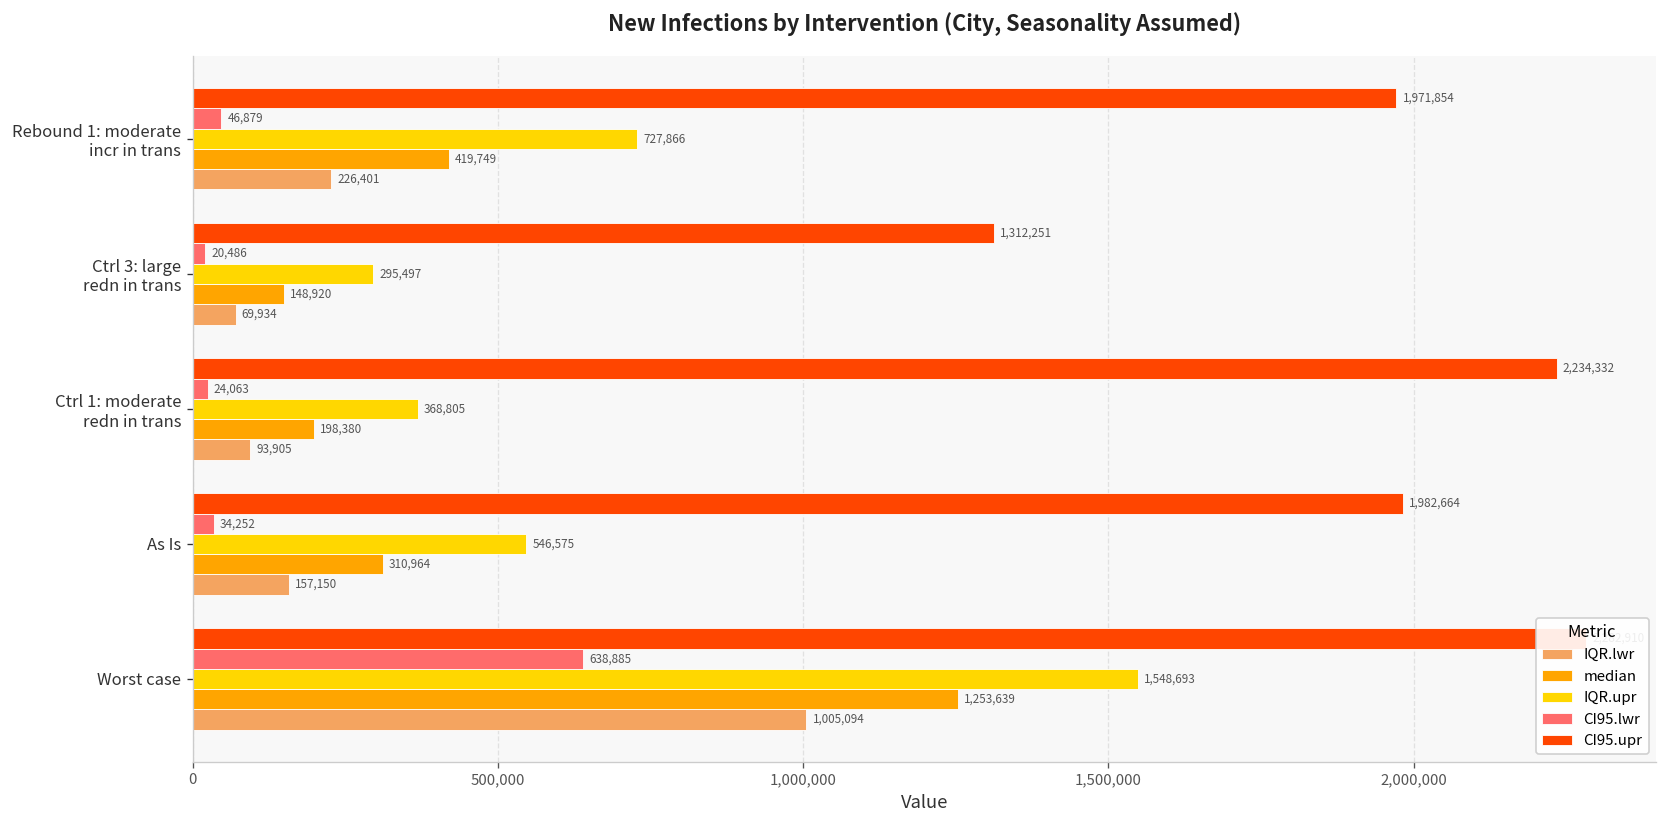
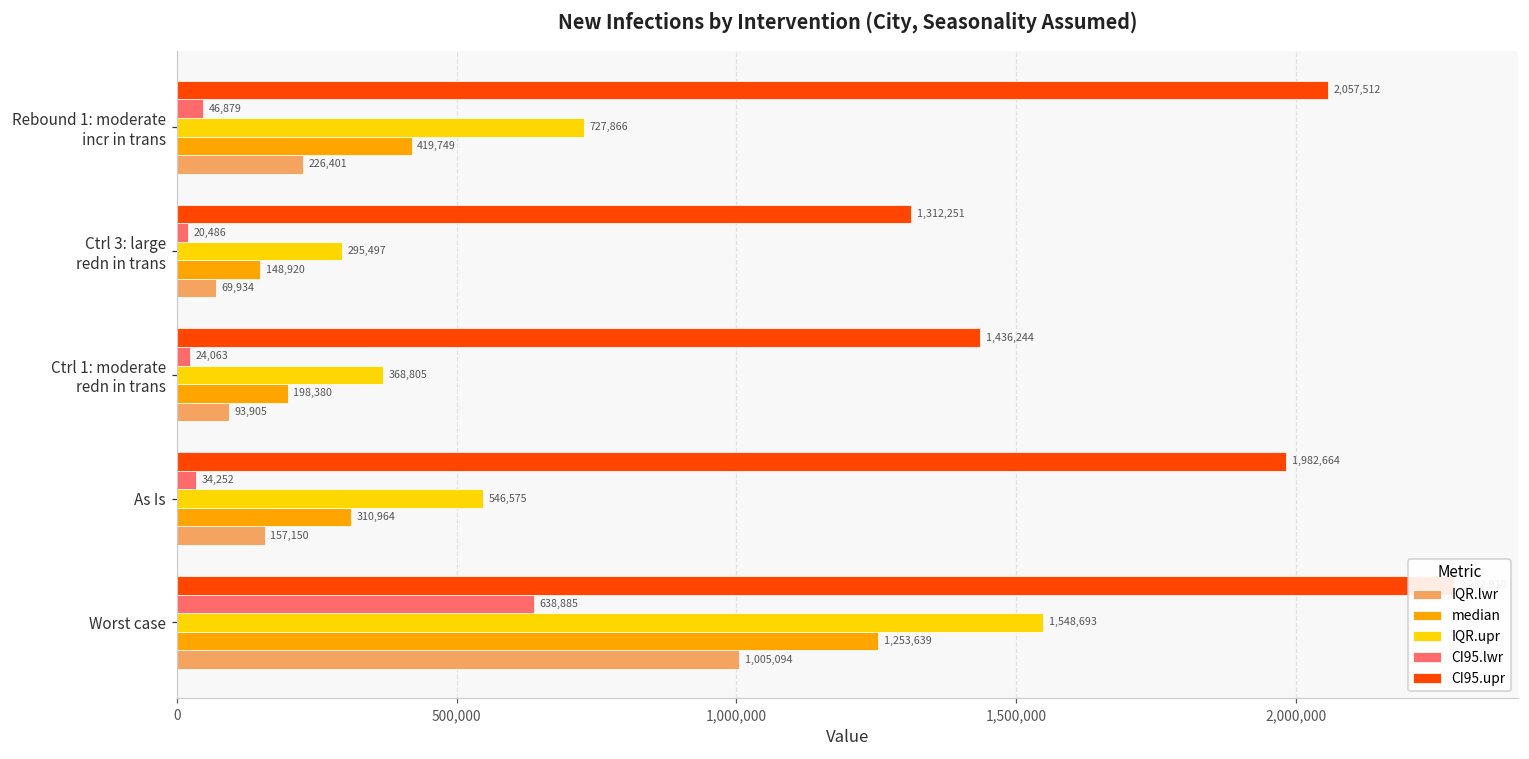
CI95.upr, Rebound 1: moderate incr in trans: 1,971,854 -> 2,057,512
CI95.upr, Ctrl 1: moderate redn in trans: 2,234,332 -> 1,436,244
